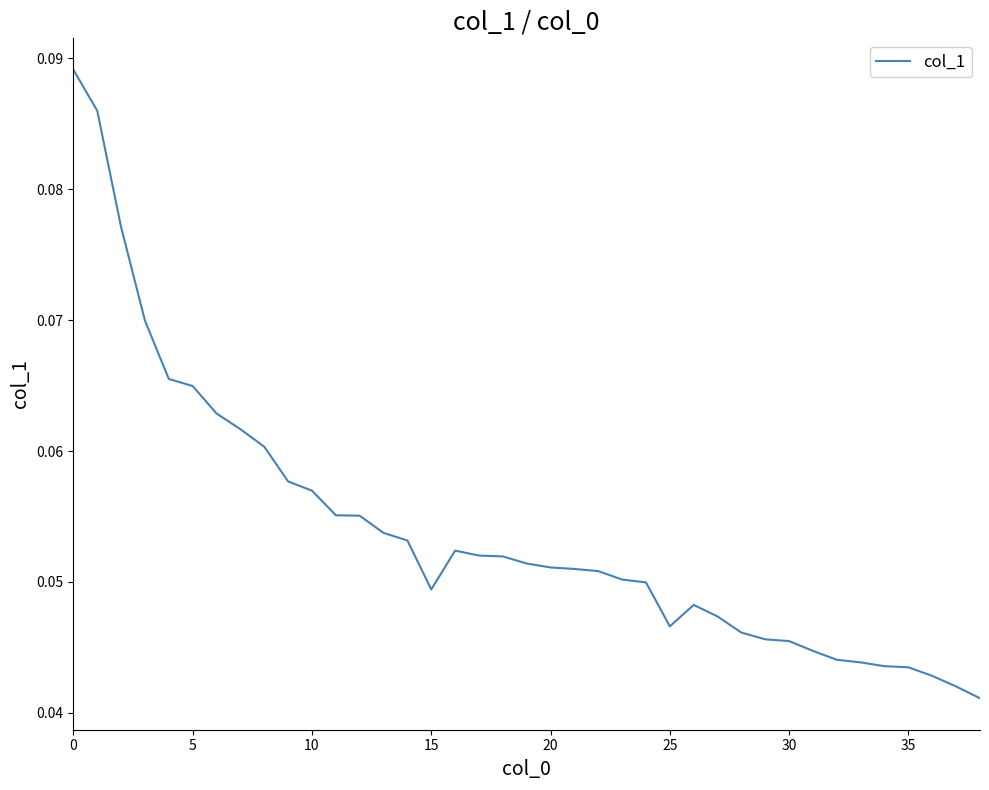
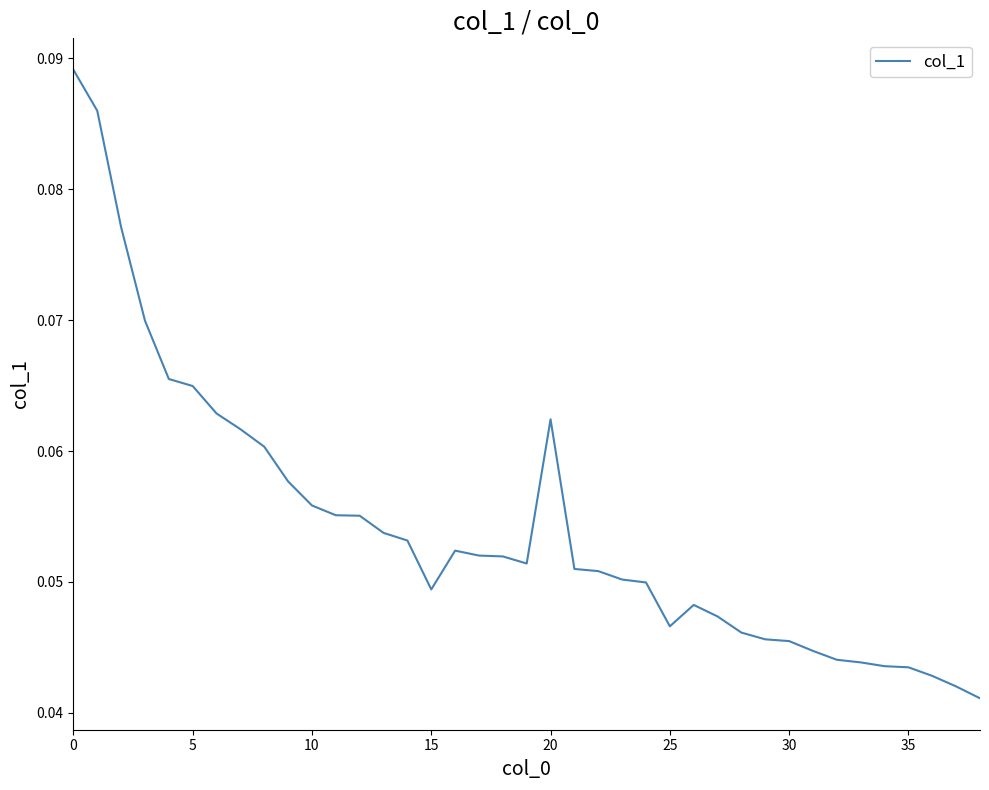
10: 0.0570 -> 0.0558
20: 0.0511 -> 0.0624
